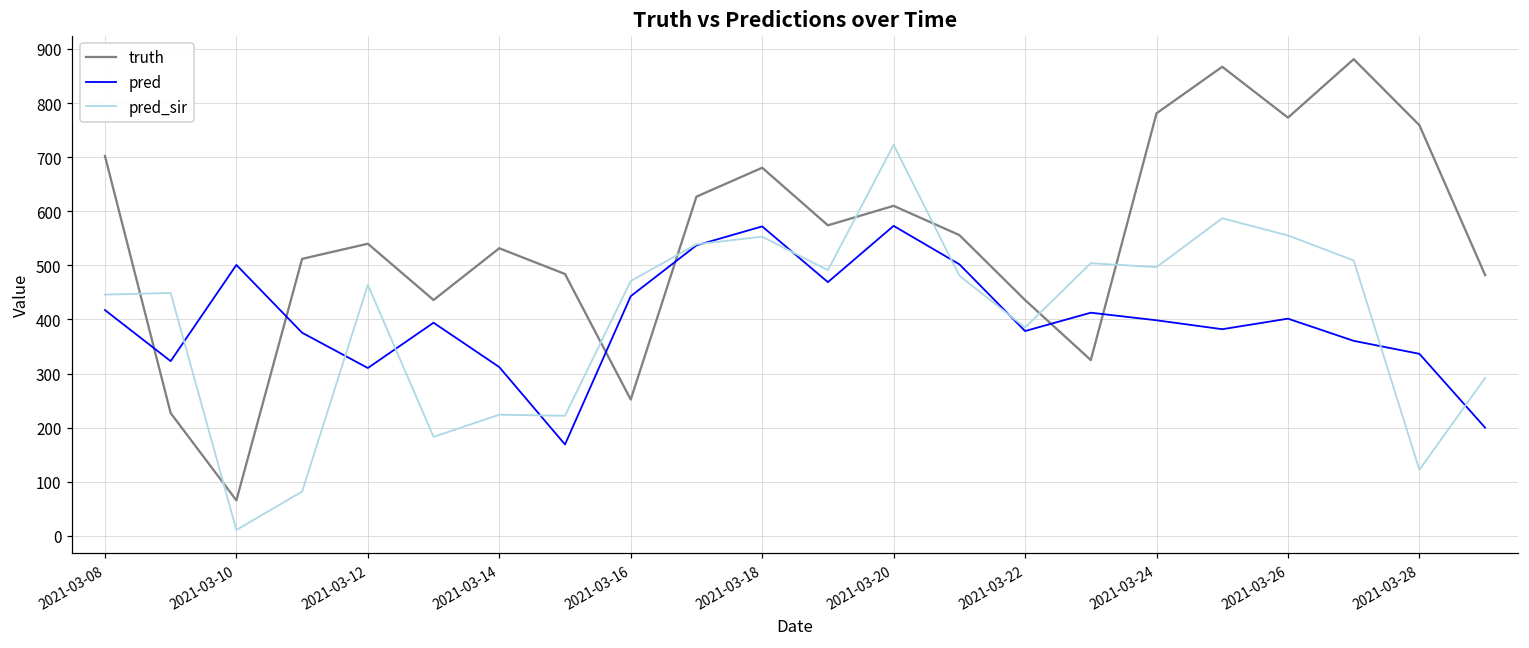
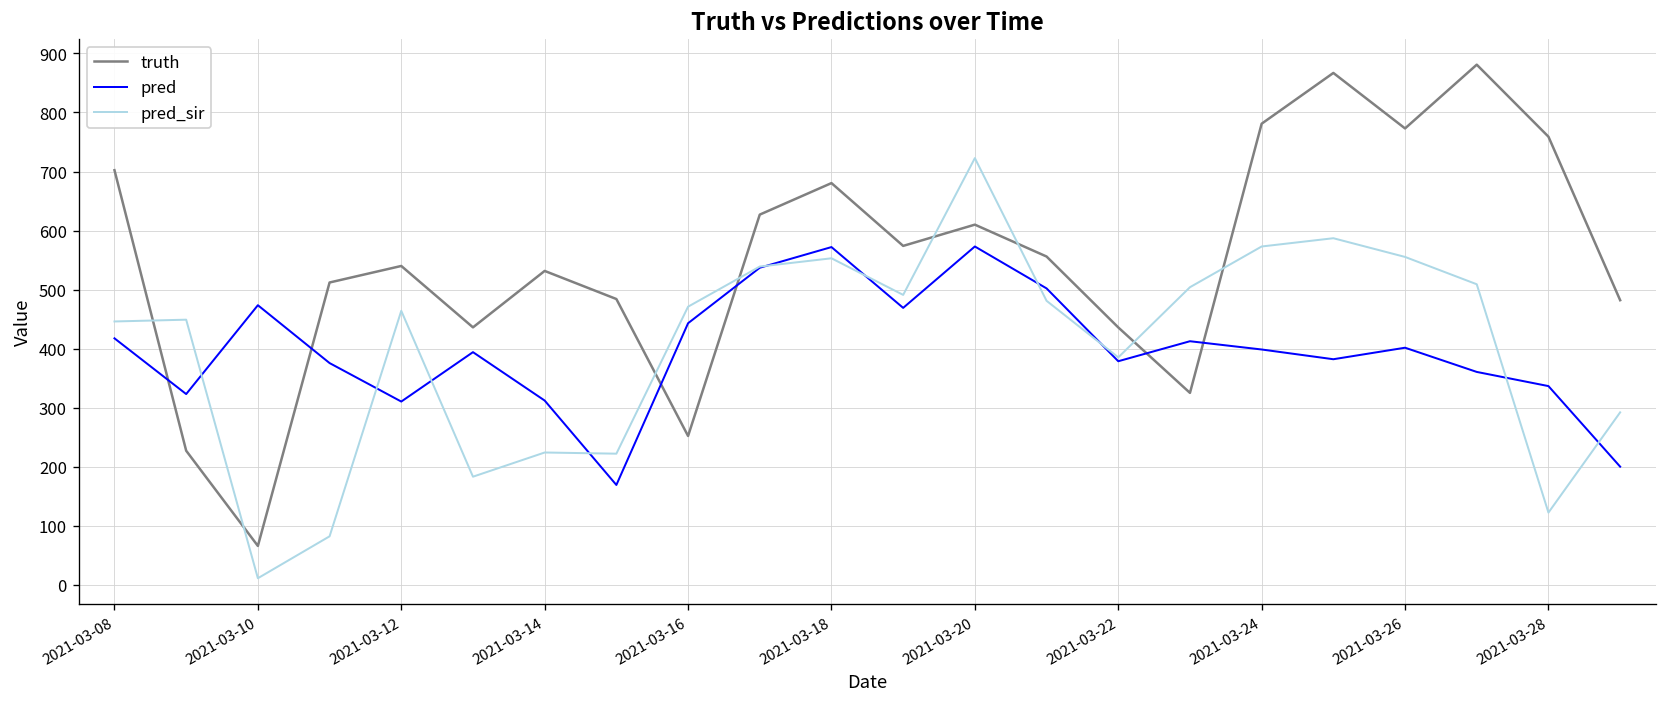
pred, 2021-03-10: 500 -> 470
pred_sir, 2021-03-24: 500 -> 570
